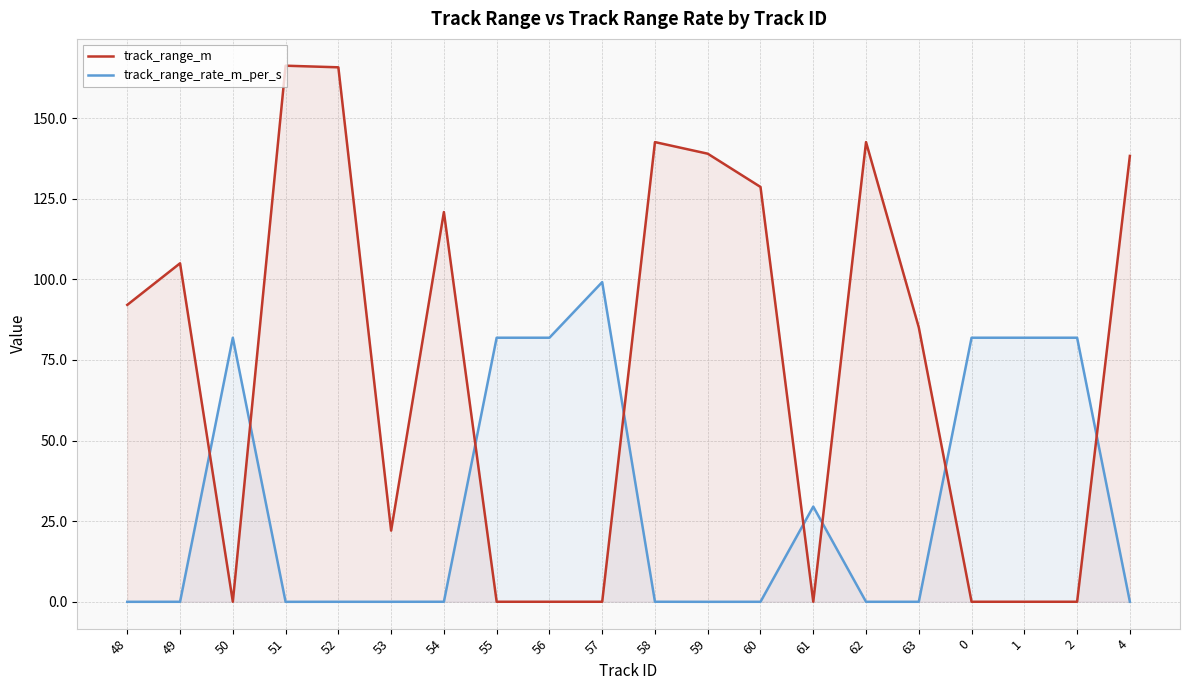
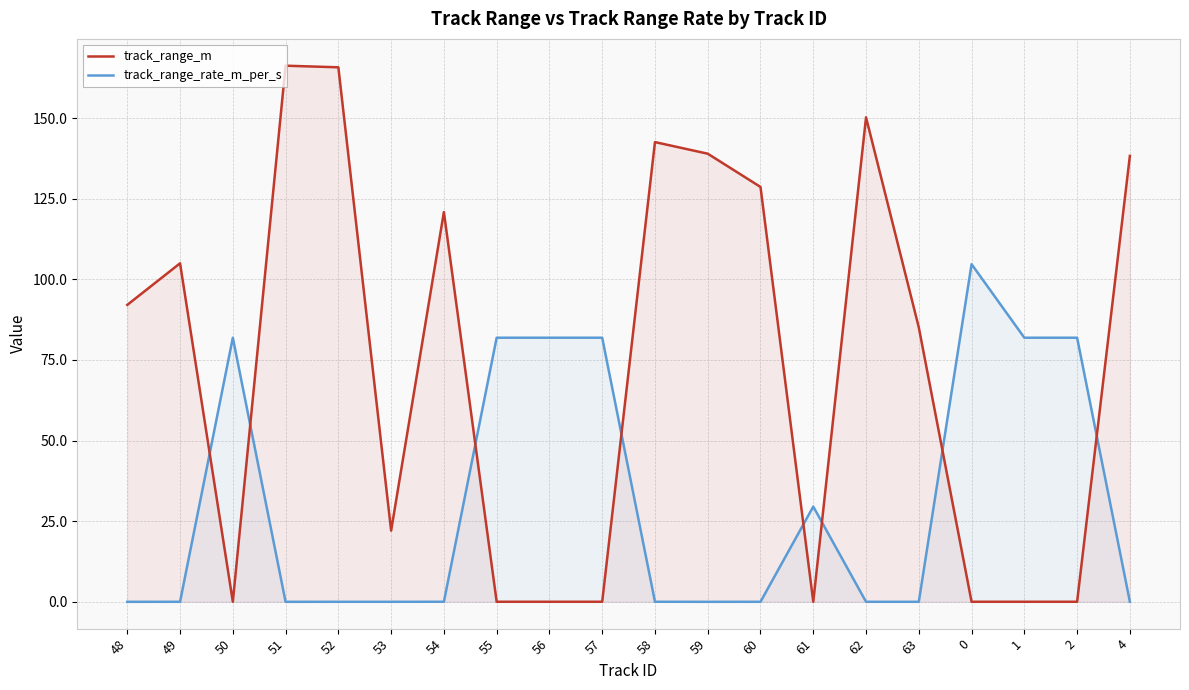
track_range_rate_m_per_s, 57: 99 -> 82
track_range_m, 62: 143 -> 150
track_range_rate_m_per_s, 0: 82 -> 105
